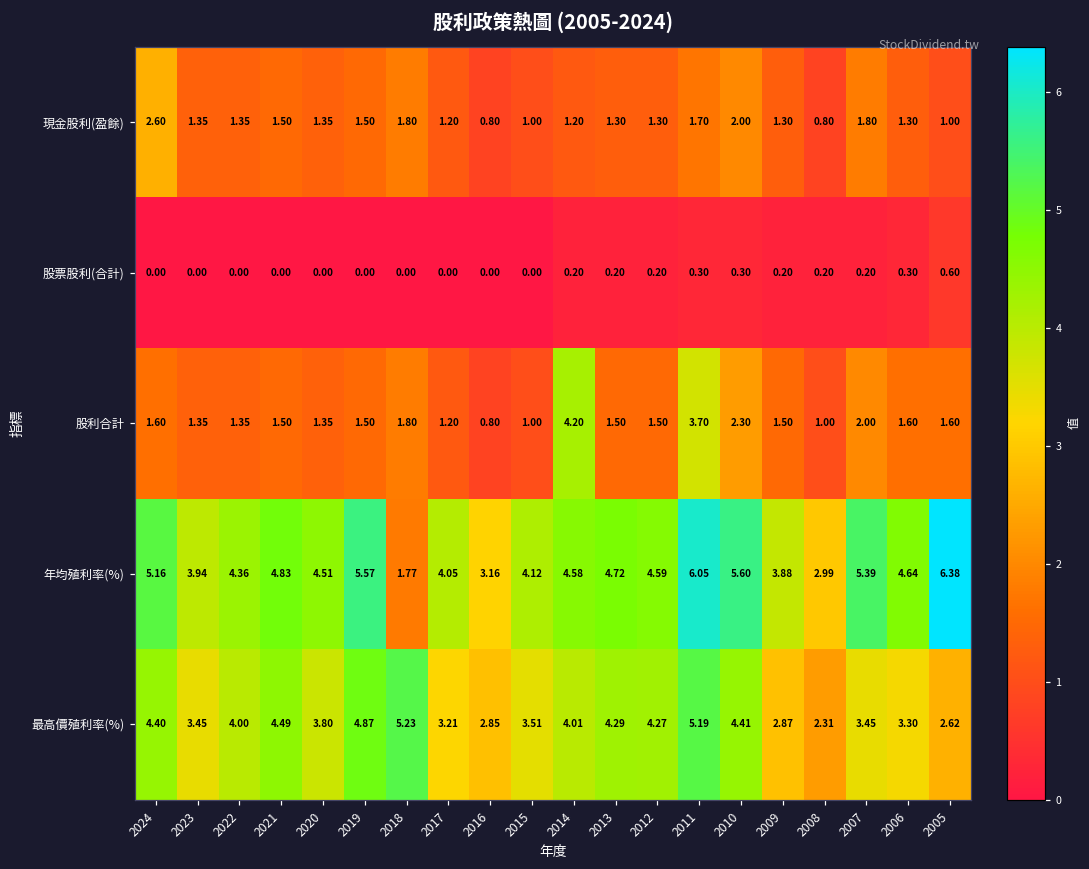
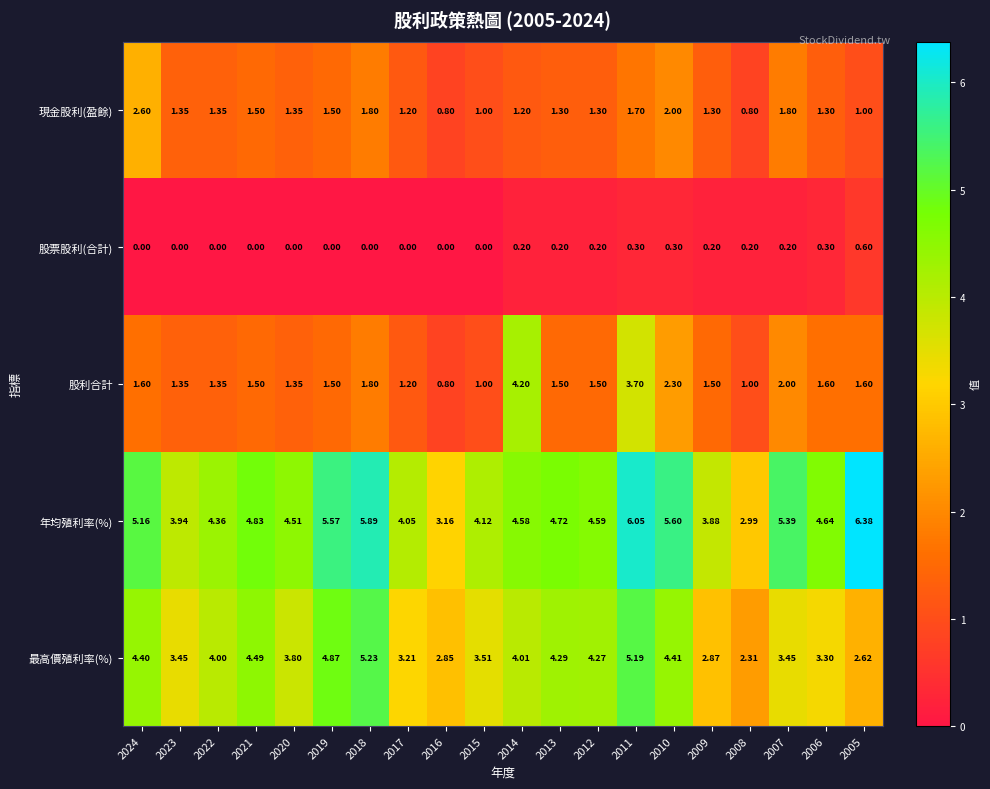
年均殖利率(%), 2018: 1.77 -> 5.89
